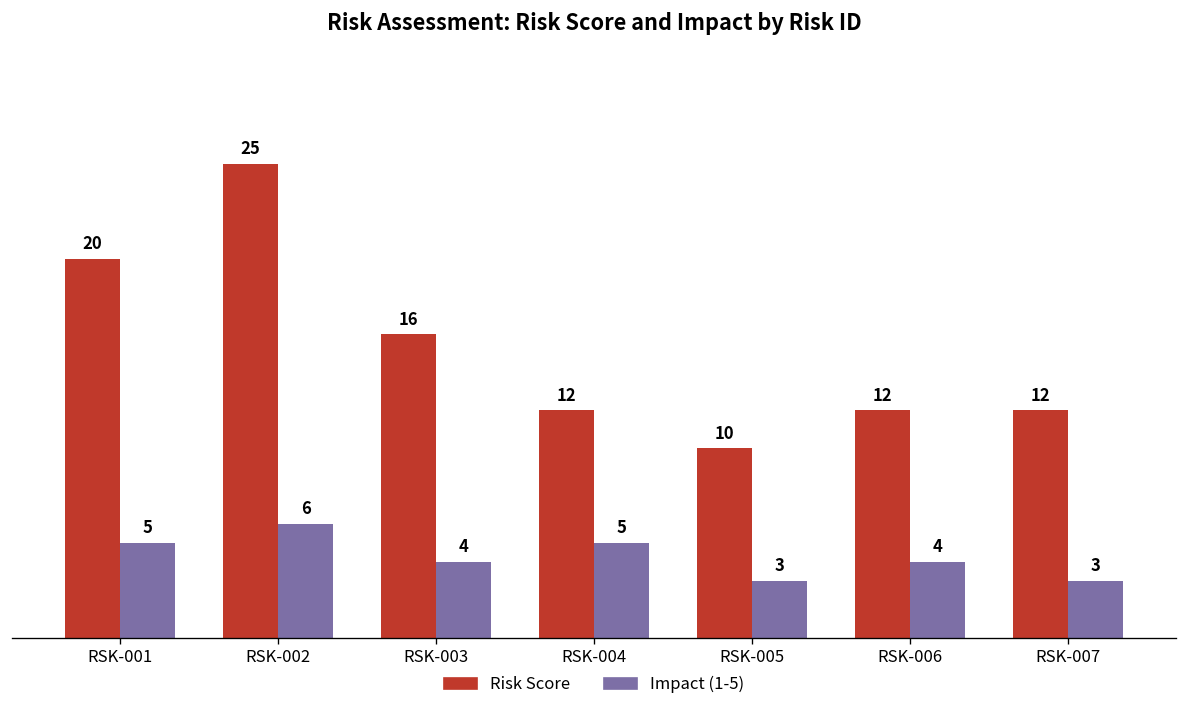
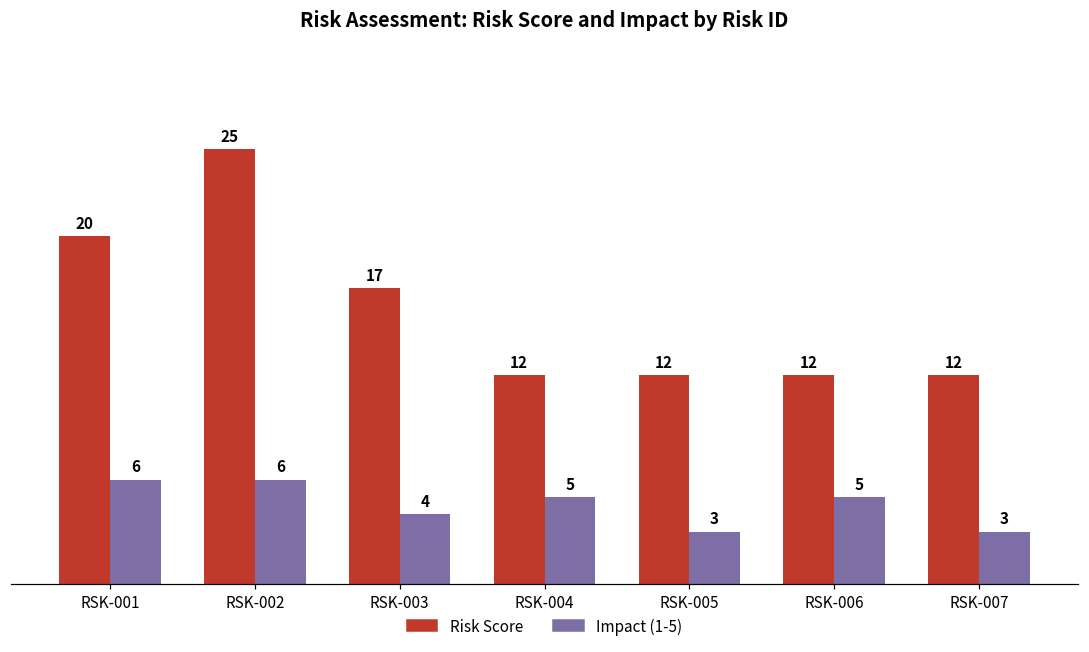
Impact (1-5), RSK-001: 5 -> 6
Risk Score, RSK-003: 16 -> 17
Risk Score, RSK-005: 10 -> 12
Impact (1-5), RSK-006: 4 -> 5
